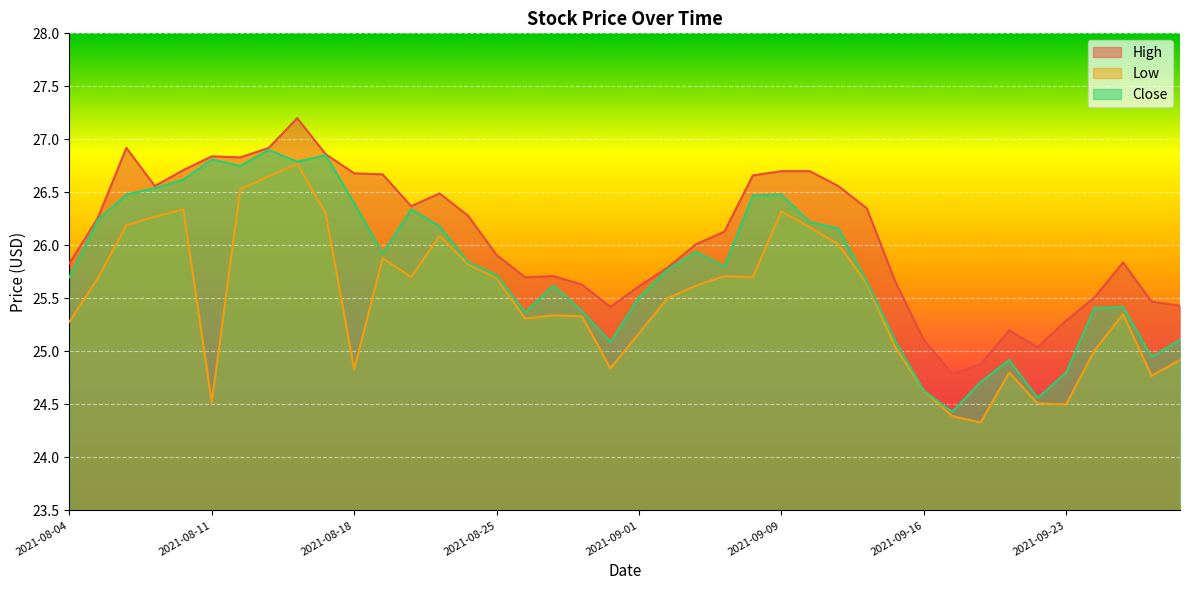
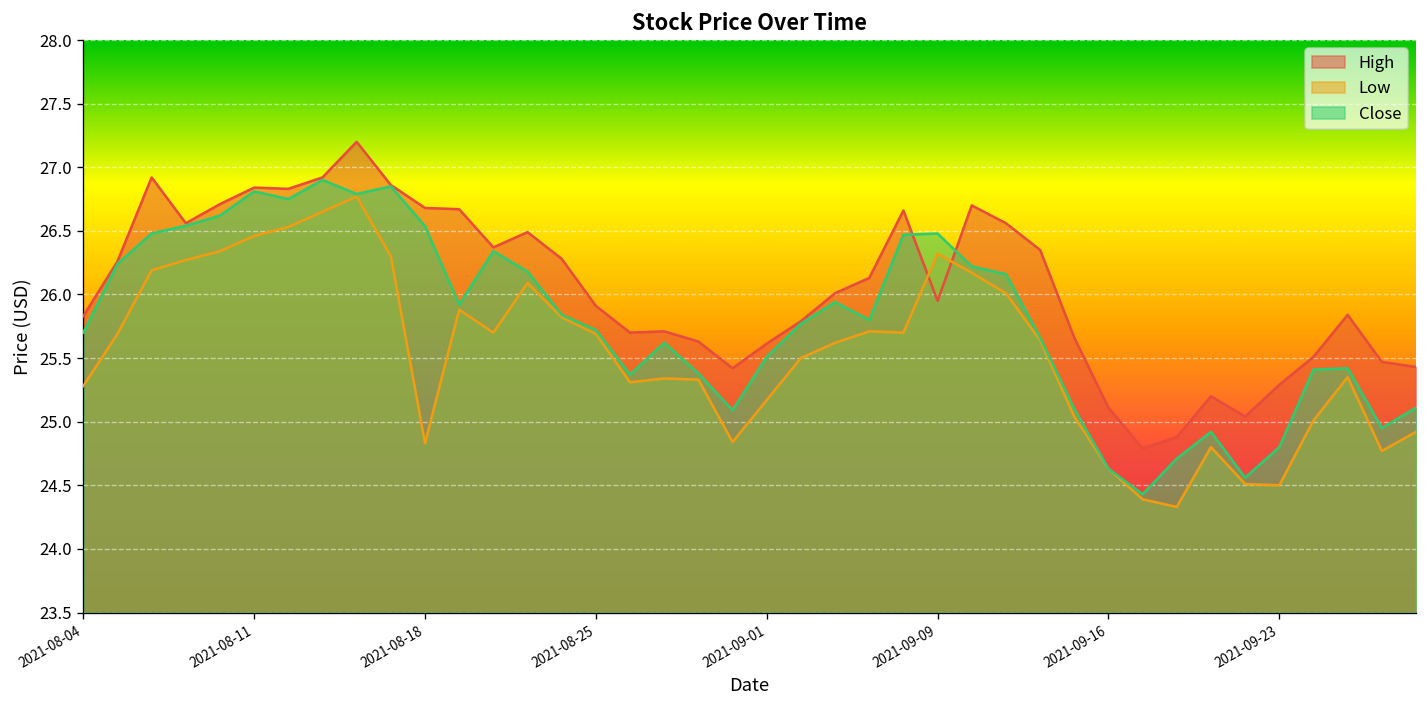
Low, 2021-08-11: 24.52 -> 26.46
Close, 2021-08-18: 26.40 -> 26.54
High, 2021-09-09: 26.70 -> 25.95
